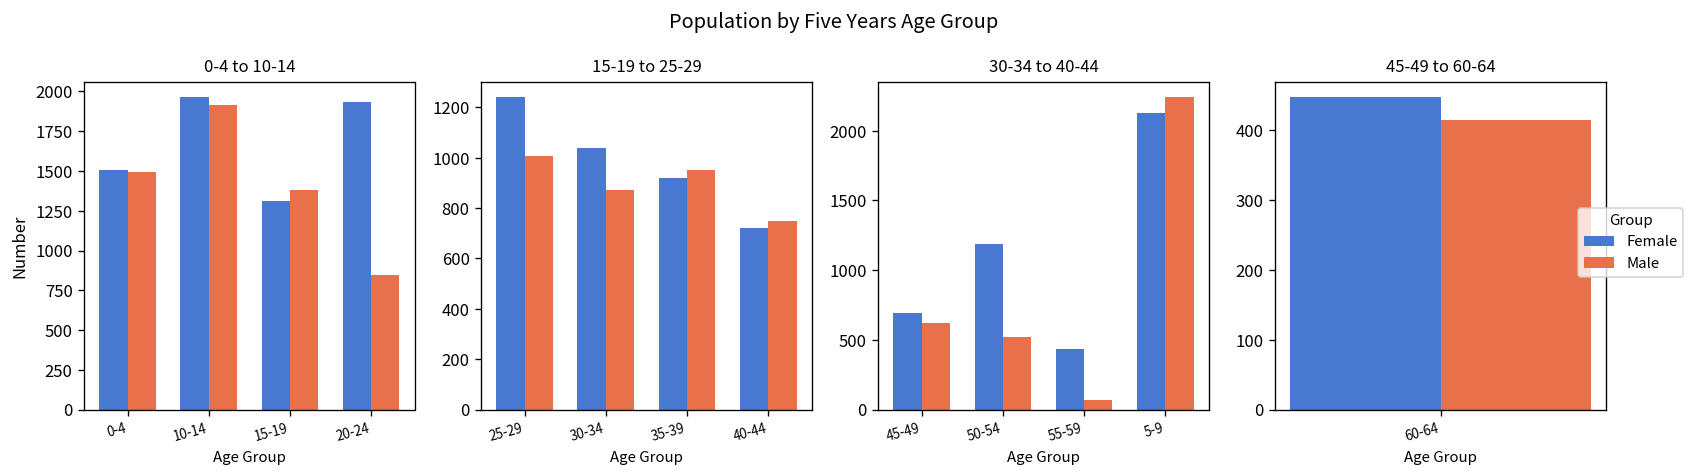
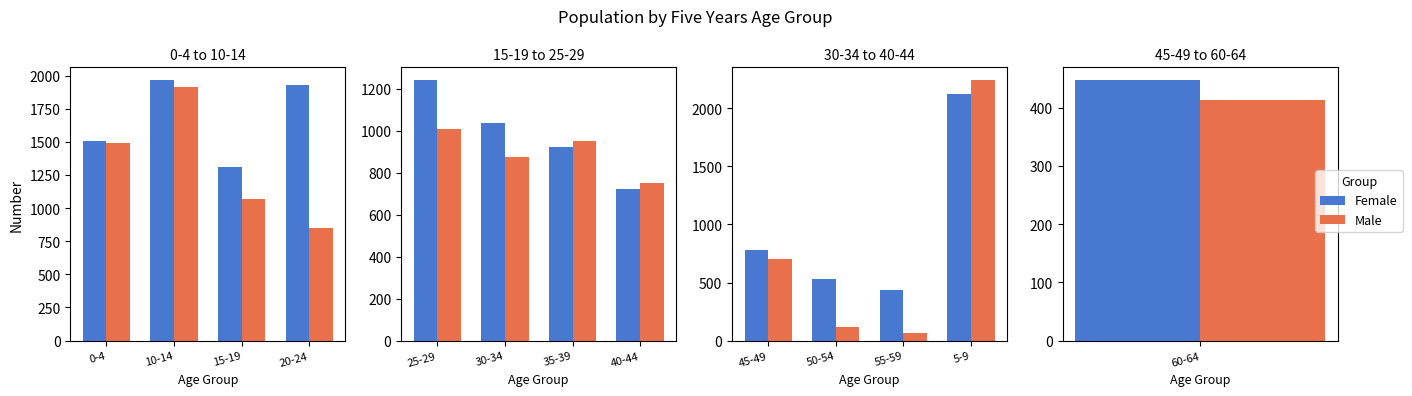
0-4 to 10-14, Male, 15-19: 1380 -> 1070
30-34 to 40-44, Female, 45-49: 690 -> 780
30-34 to 40-44, Male, 45-49: 620 -> 700
30-34 to 40-44, Female, 50-54: 1190 -> 530
30-34 to 40-44, Male, 50-54: 520 -> 120
